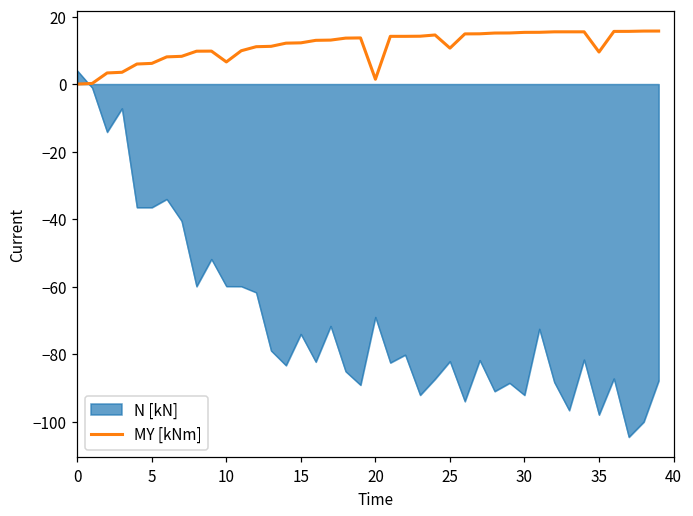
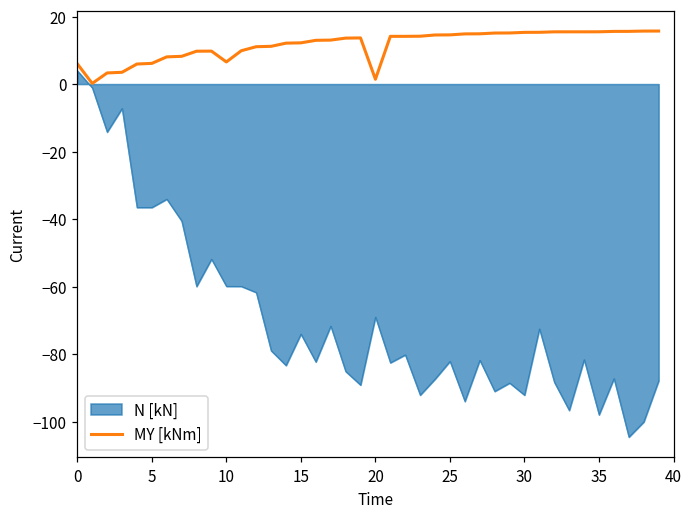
MY [kNm], 0: 0 -> 6
MY [kNm], 25: 11 -> 15
MY [kNm], 35: 9 -> 15
